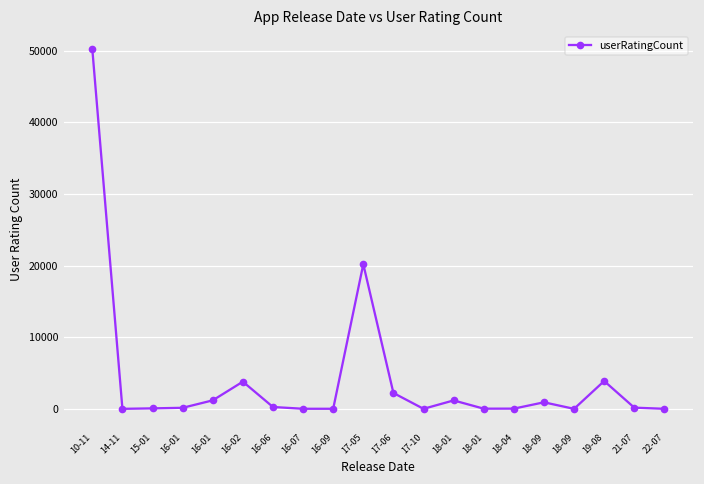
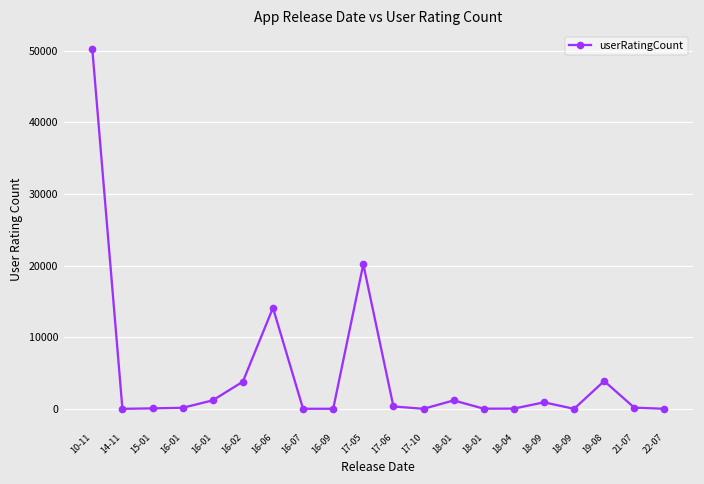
16-06: 0 -> 14000
17-06: 2000 -> 0
